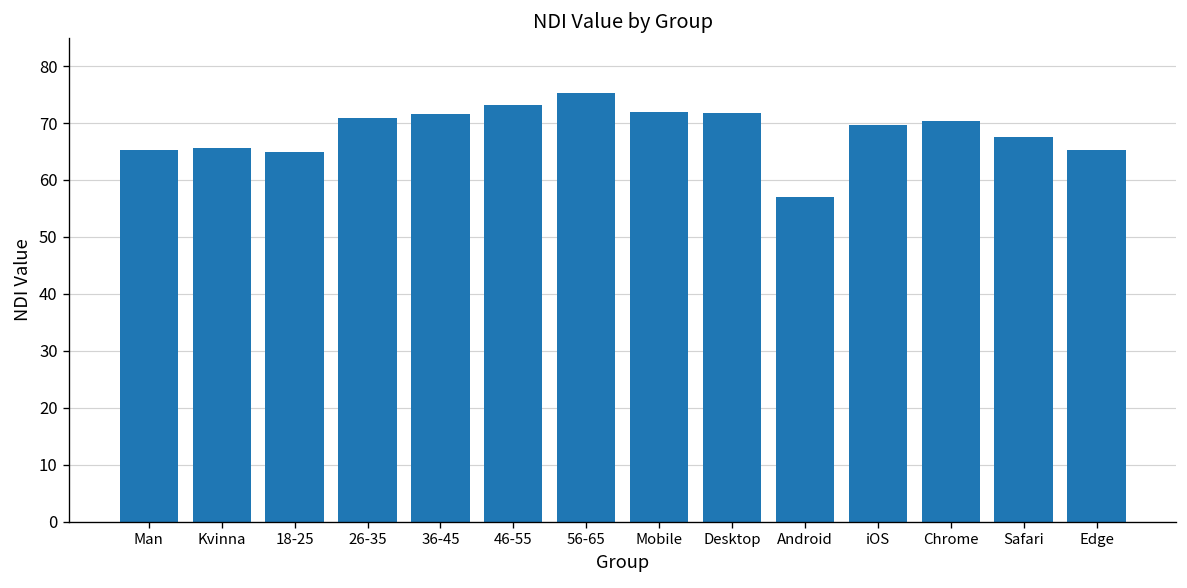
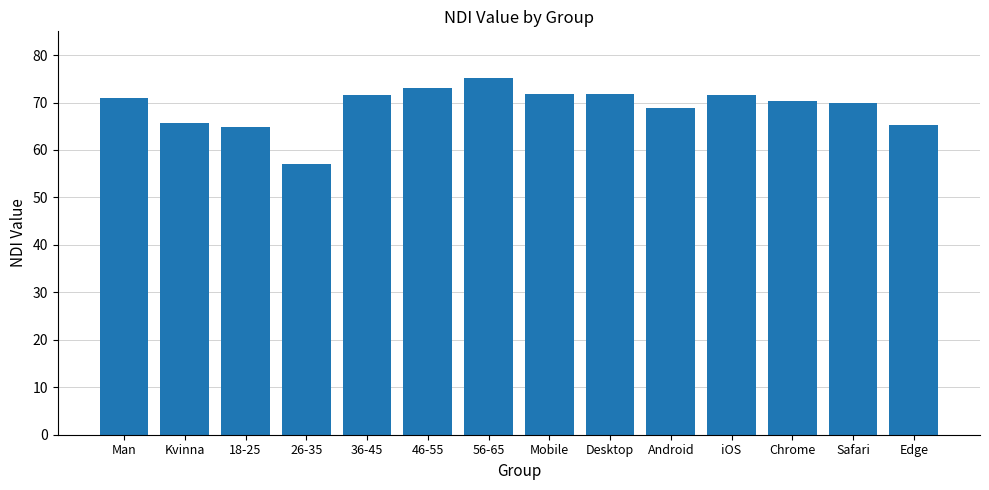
Man: 65 -> 71
26-35: 71 -> 57
Android: 57 -> 69
iOS: 70 -> 72
Safari: 68 -> 70
